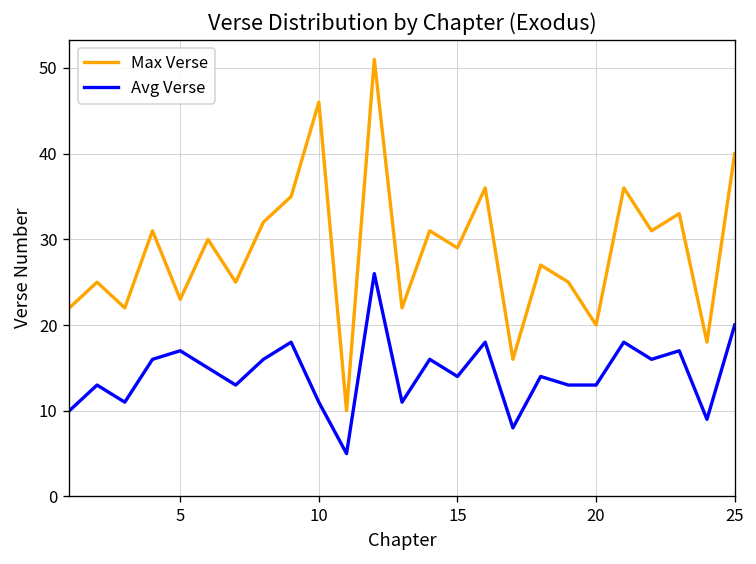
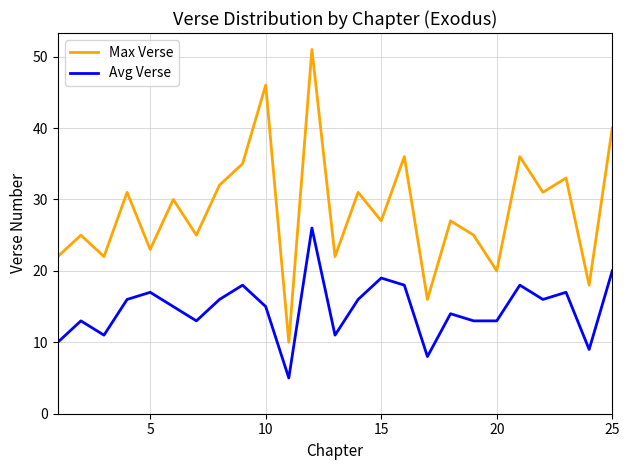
Avg Verse, 10: 11 -> 15
Max Verse, 15: 29 -> 27
Avg Verse, 15: 14 -> 19
